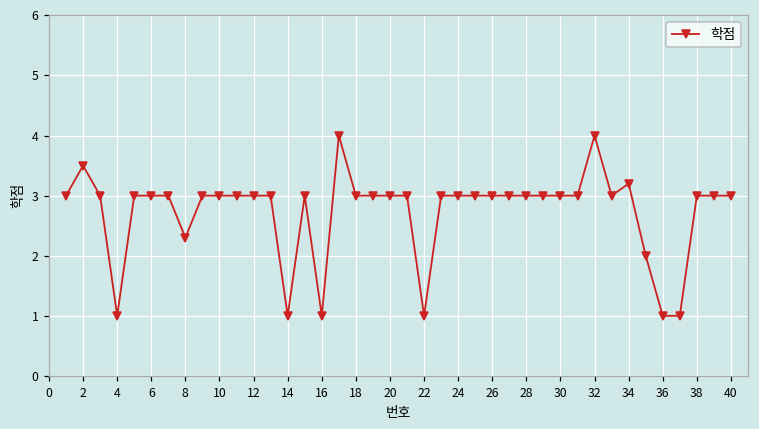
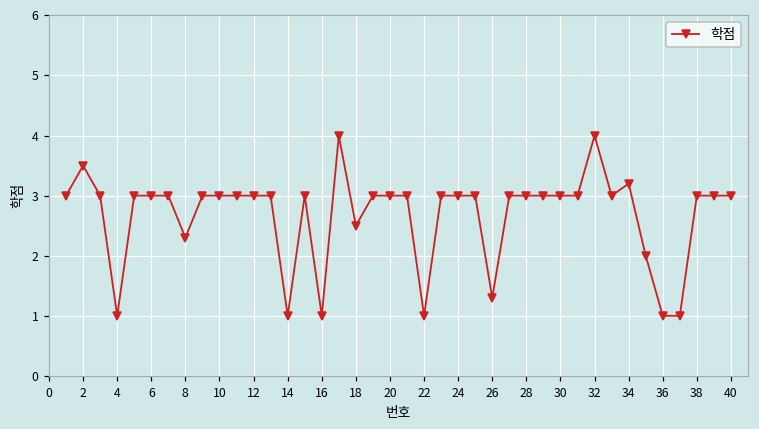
18: 3.0 -> 2.5
26: 3.0 -> 1.3
